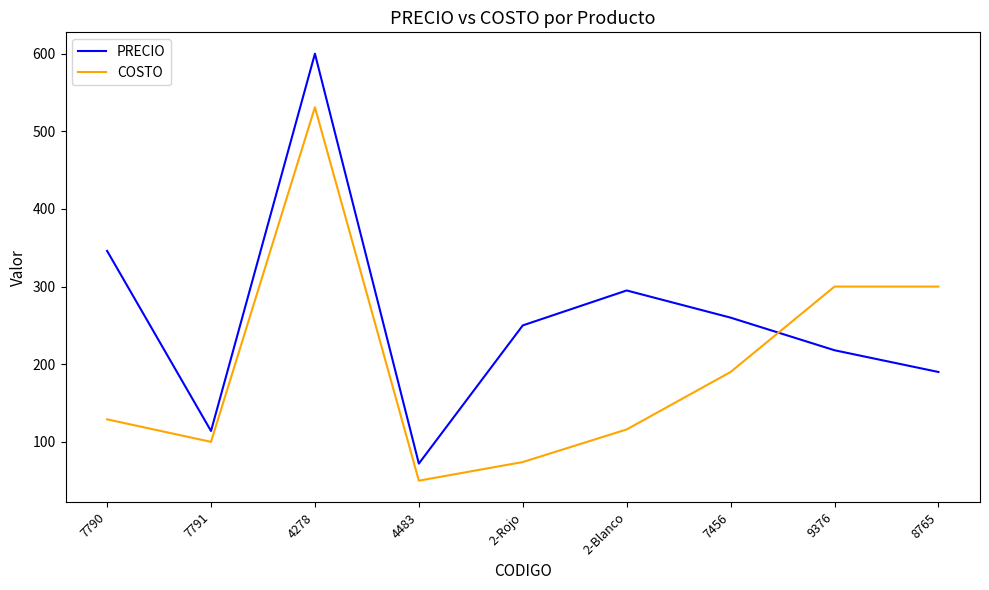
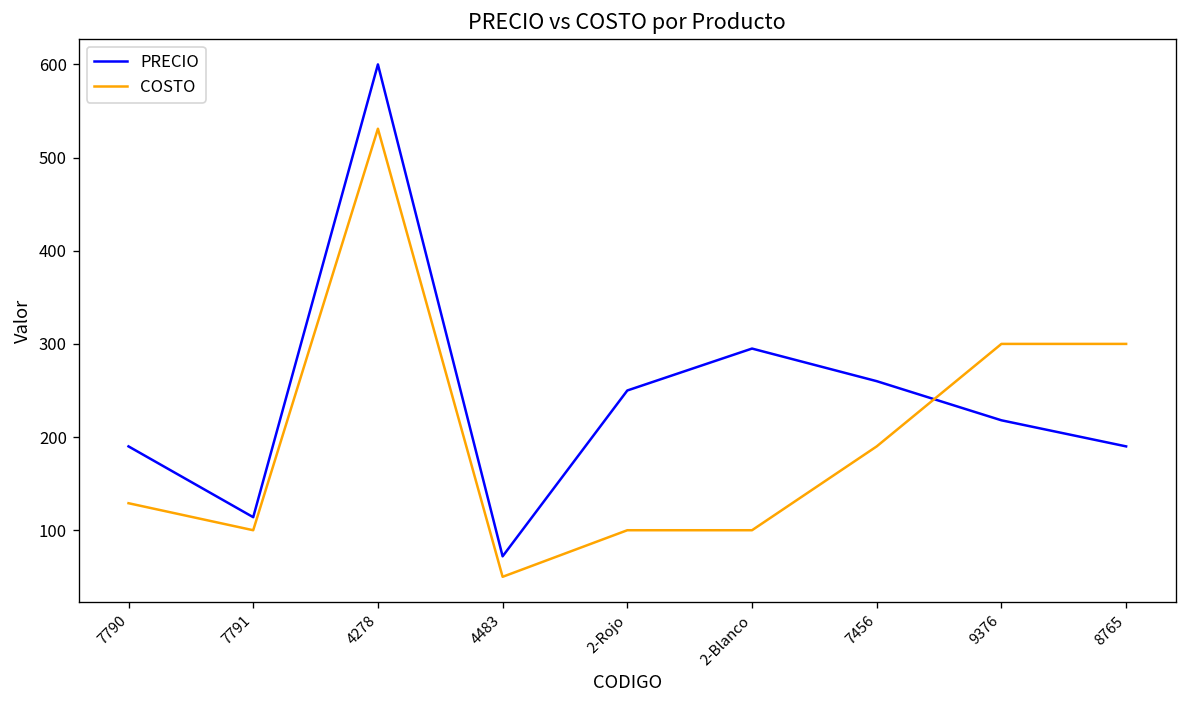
PRECIO, 7790: 350 -> 190
COSTO, 2-Rojo: 70 -> 100
COSTO, 2-Blanco: 120 -> 100
